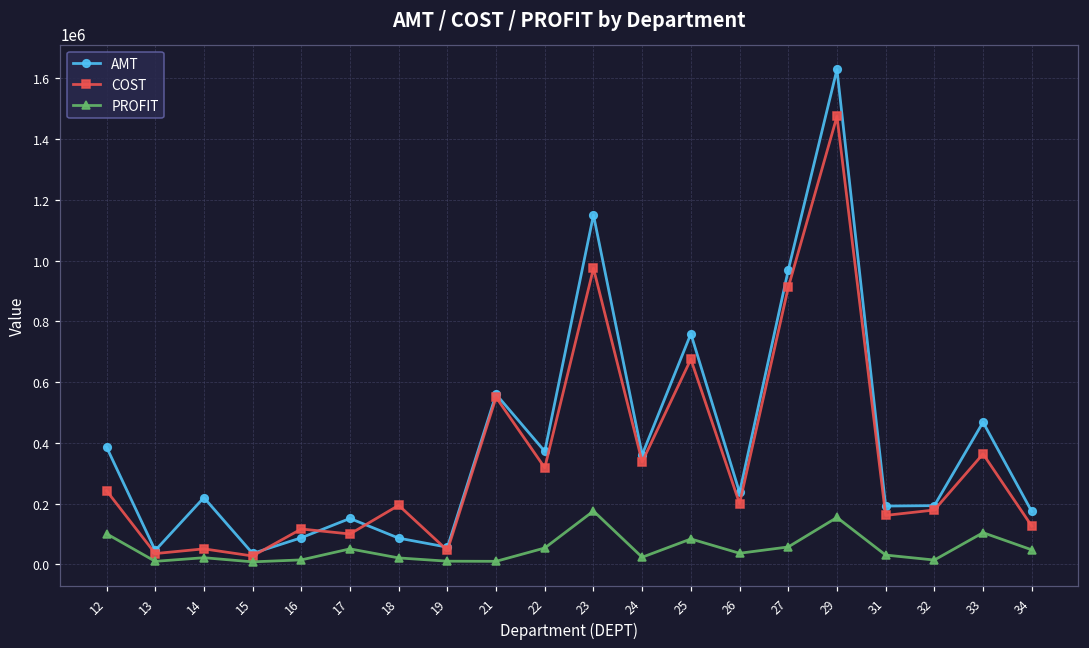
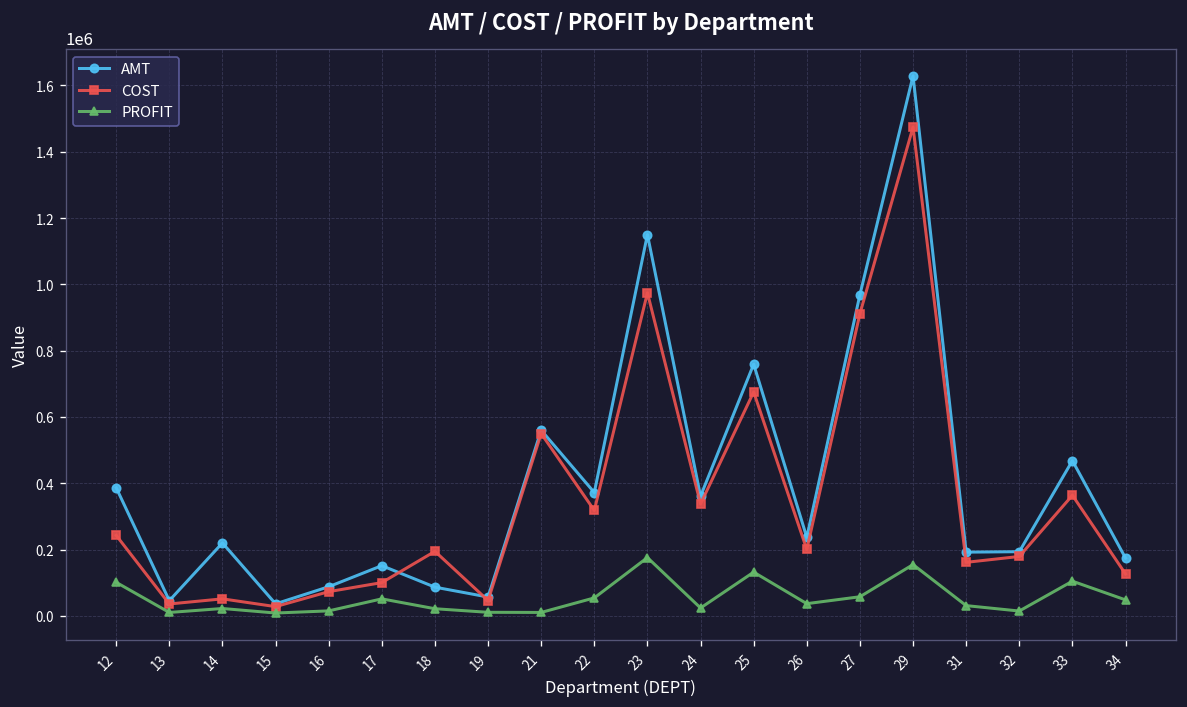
COST, 16: 120000 -> 70000
PROFIT, 25: 80000 -> 130000
